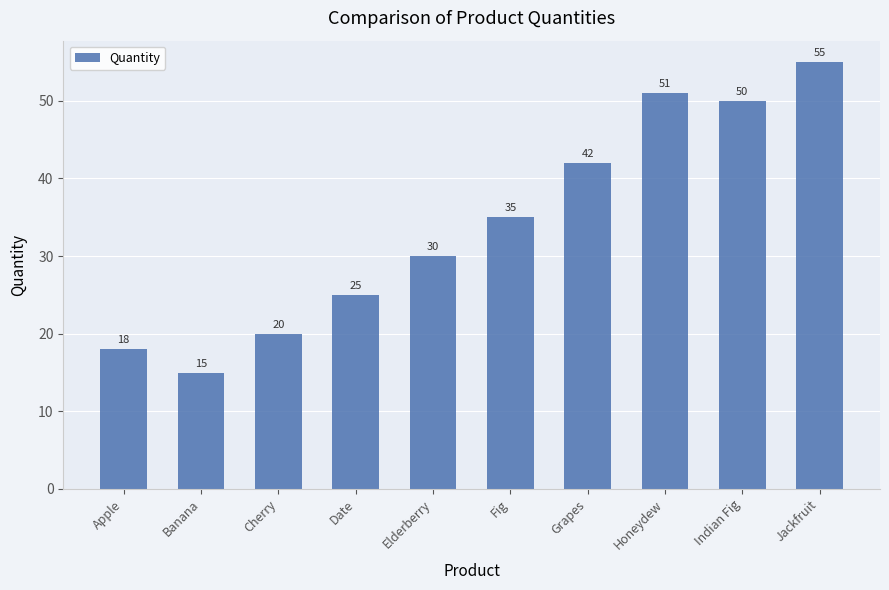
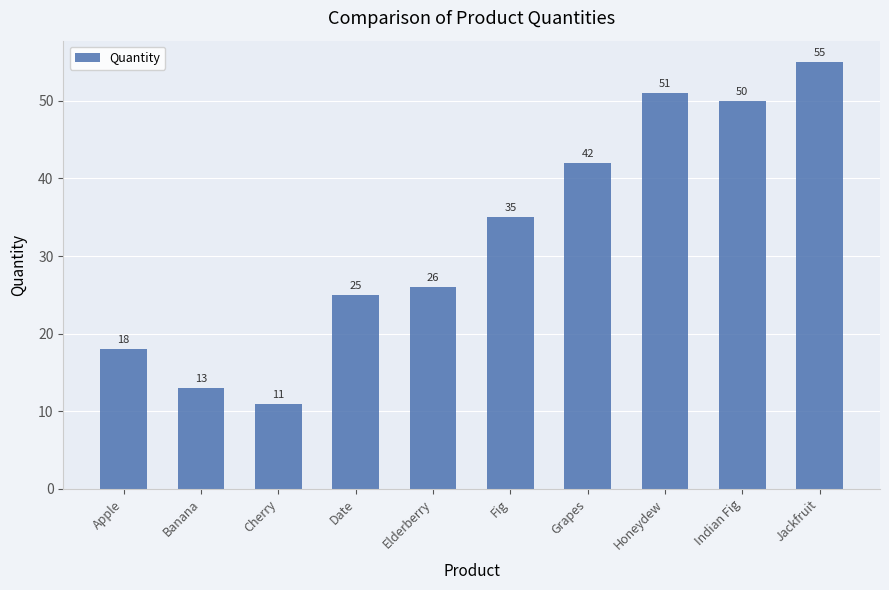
Banana: 15 -> 13
Cherry: 20 -> 11
Elderberry: 30 -> 26
